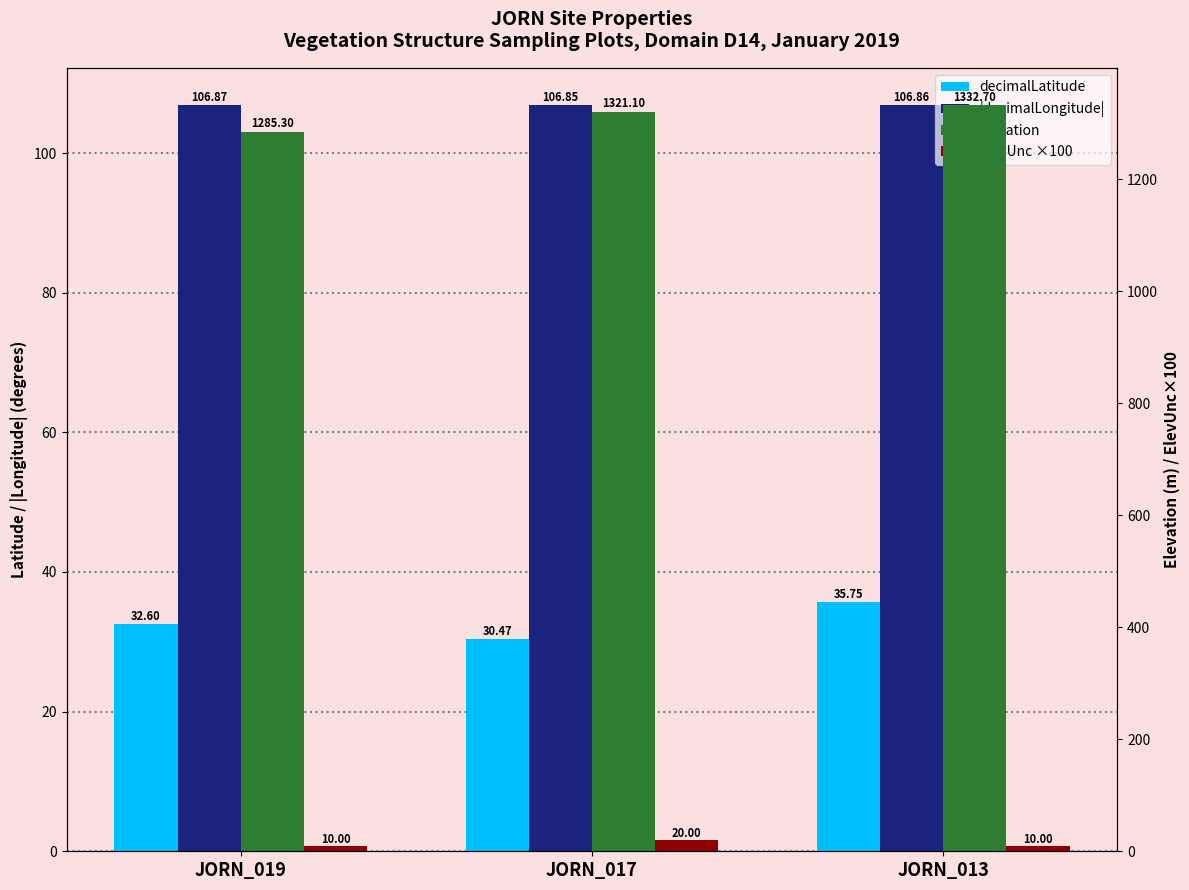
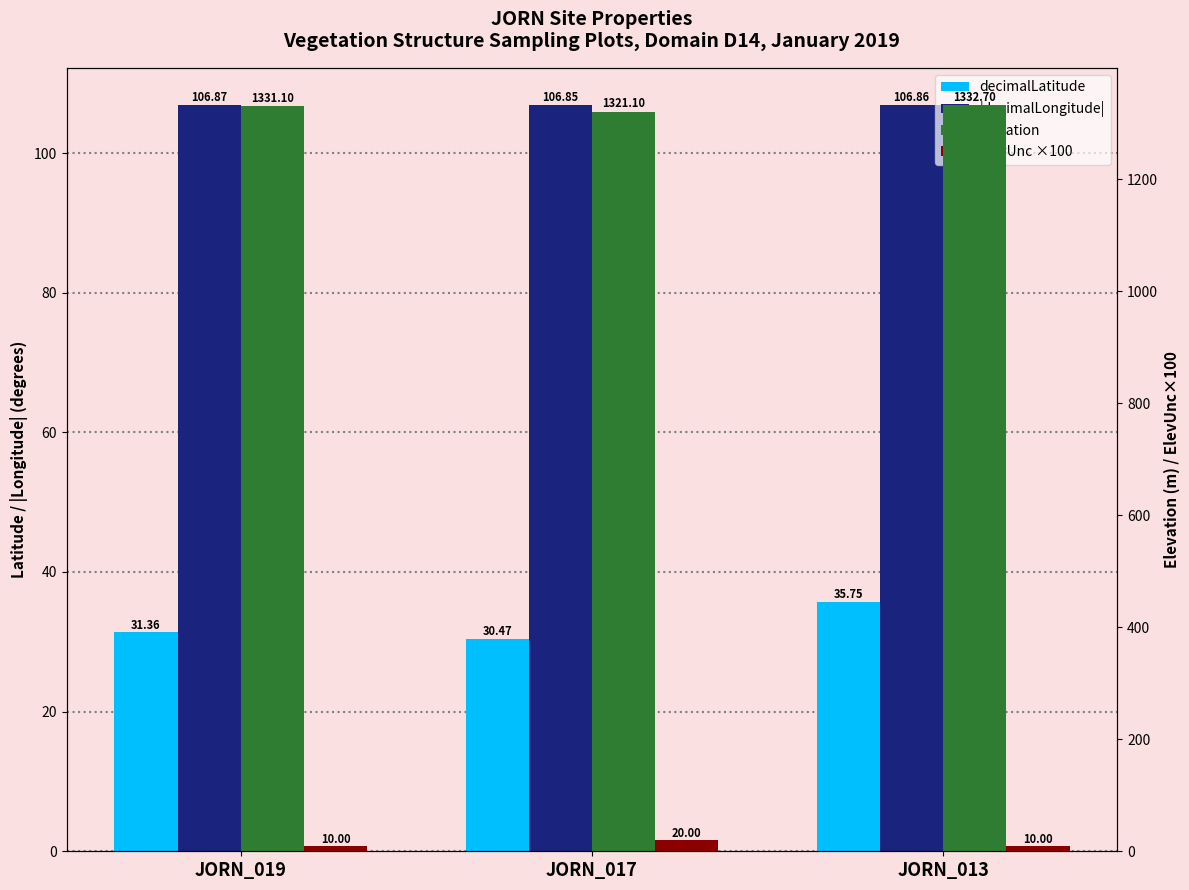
decimalLatitude, JORN_019: 32.60 -> 31.36
elevation, JORN_019: 1285.30 -> 1331.10
